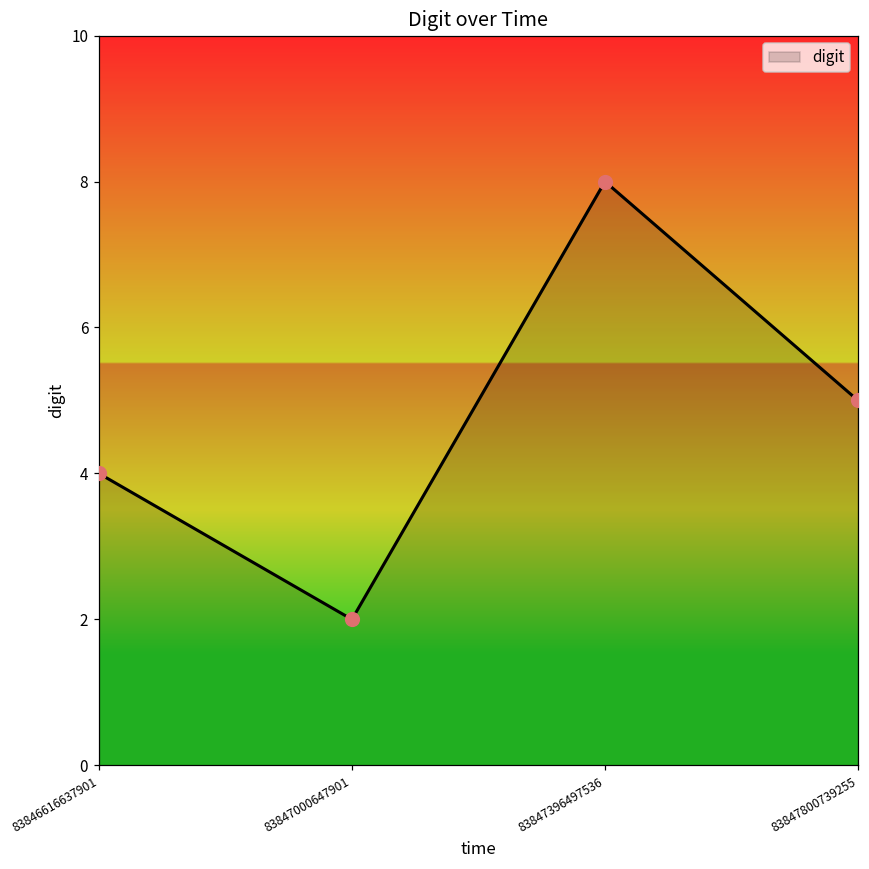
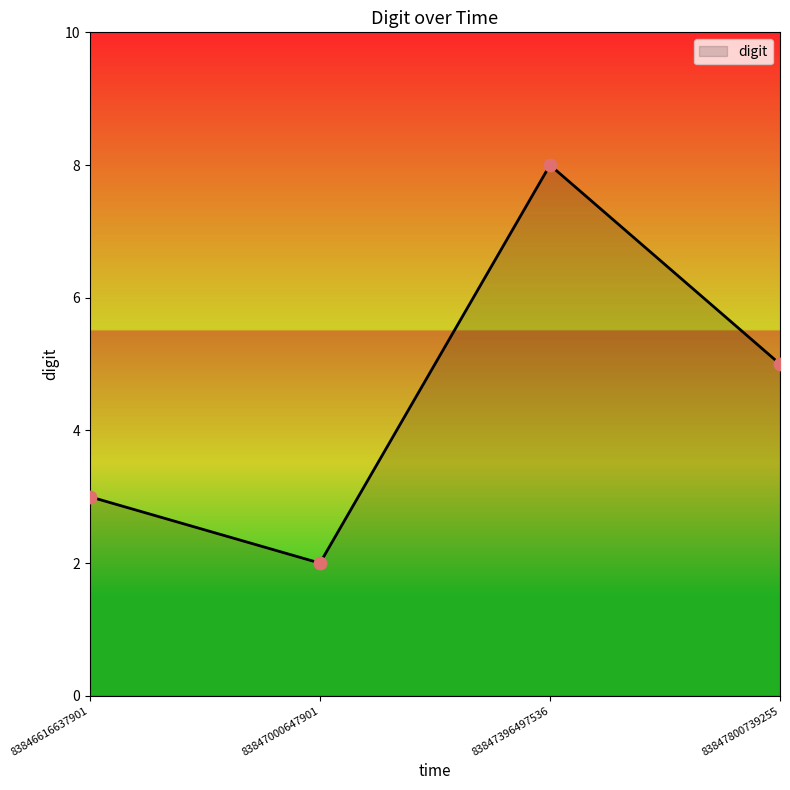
83846616637901: 4 -> 3
